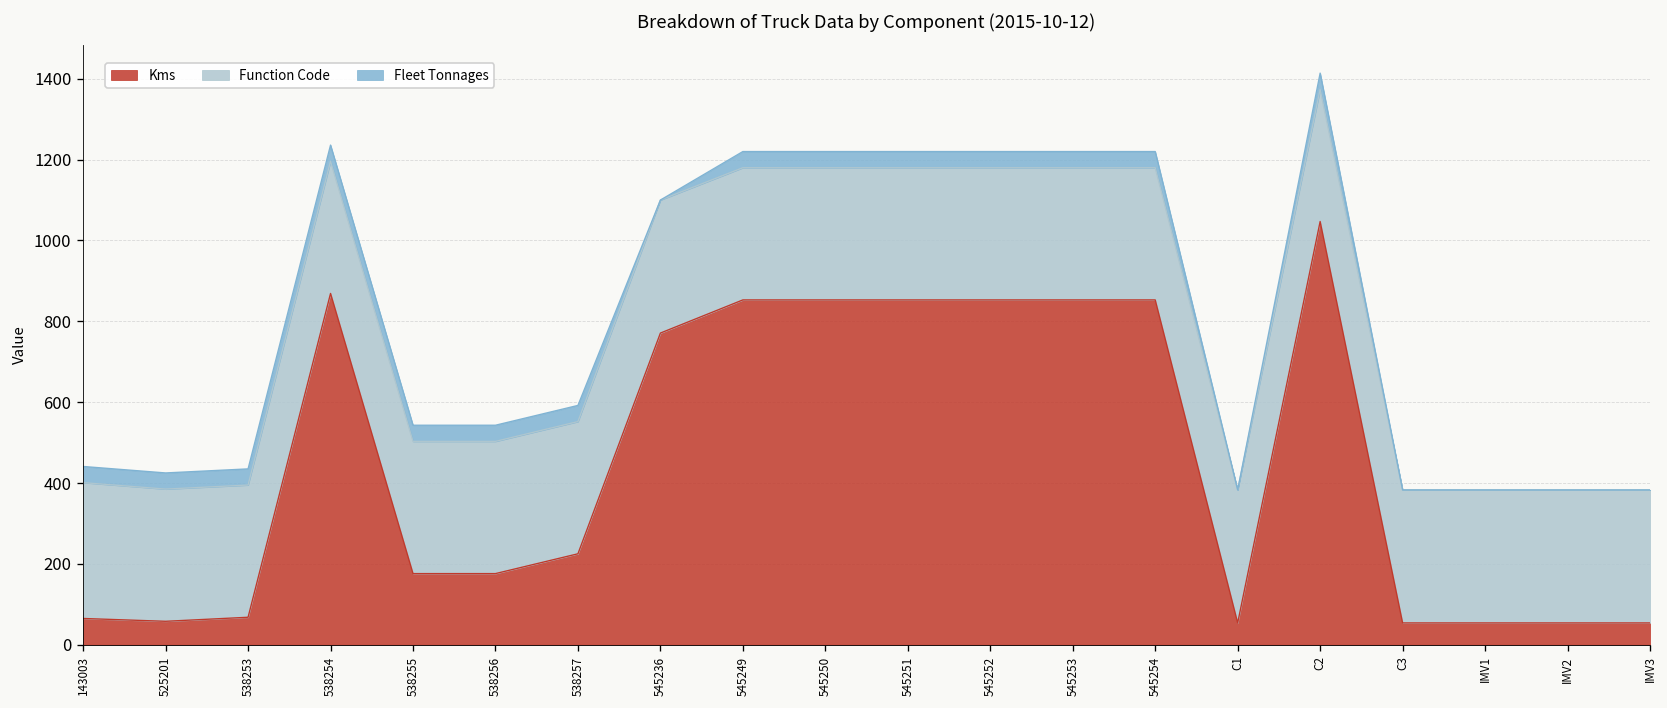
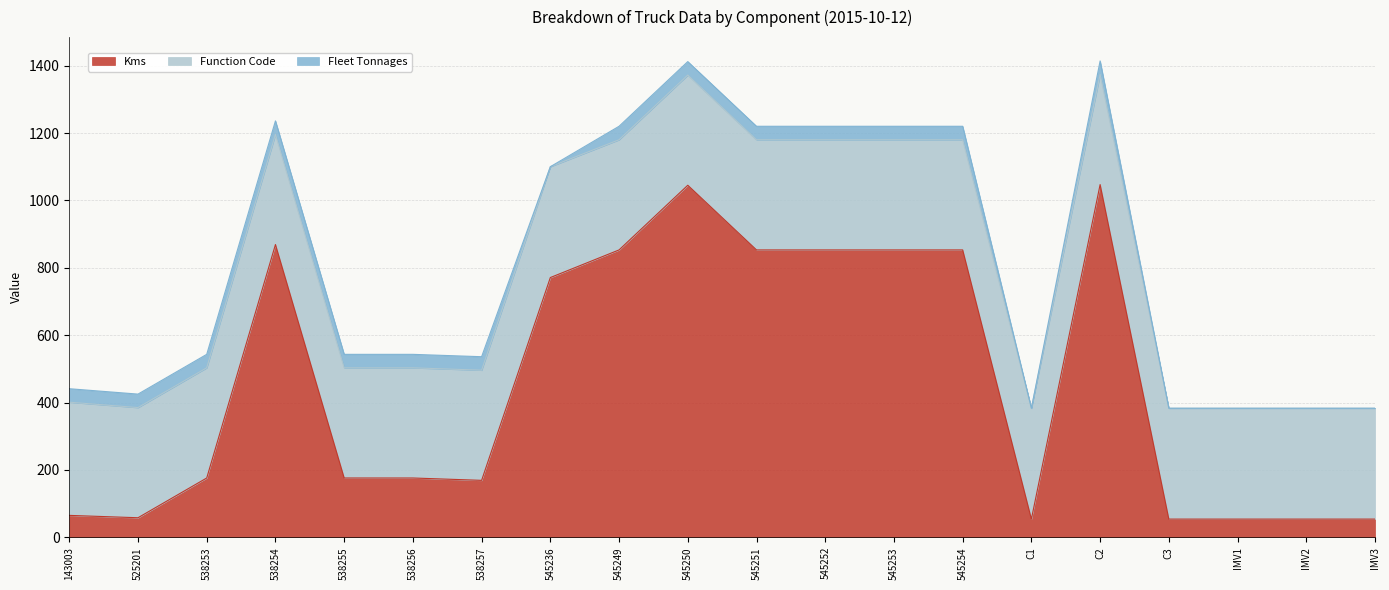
Kms, 538253: 70 -> 180
Kms, 538257: 230 -> 170
Kms, 545250: 850 -> 1050
